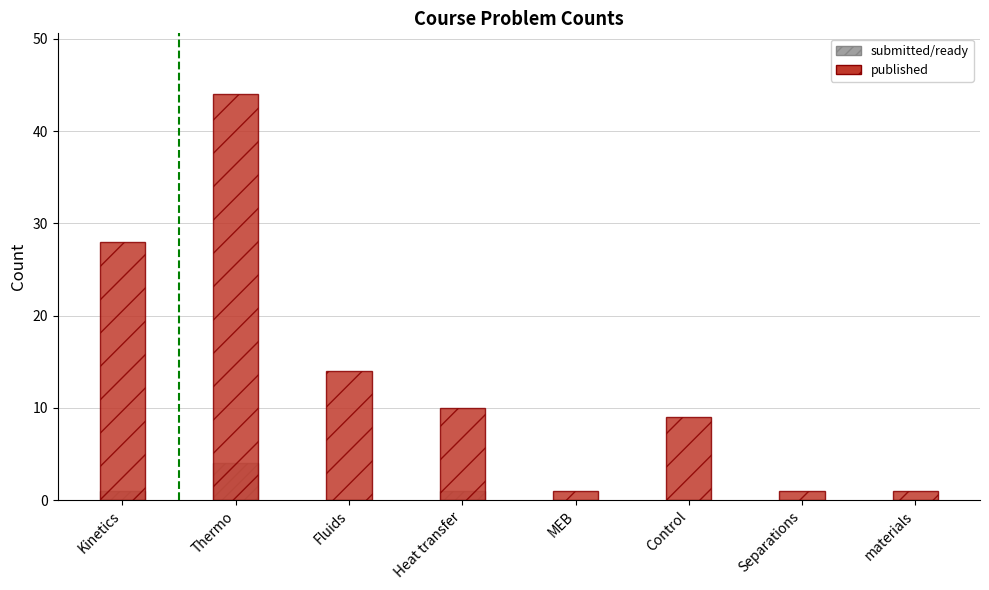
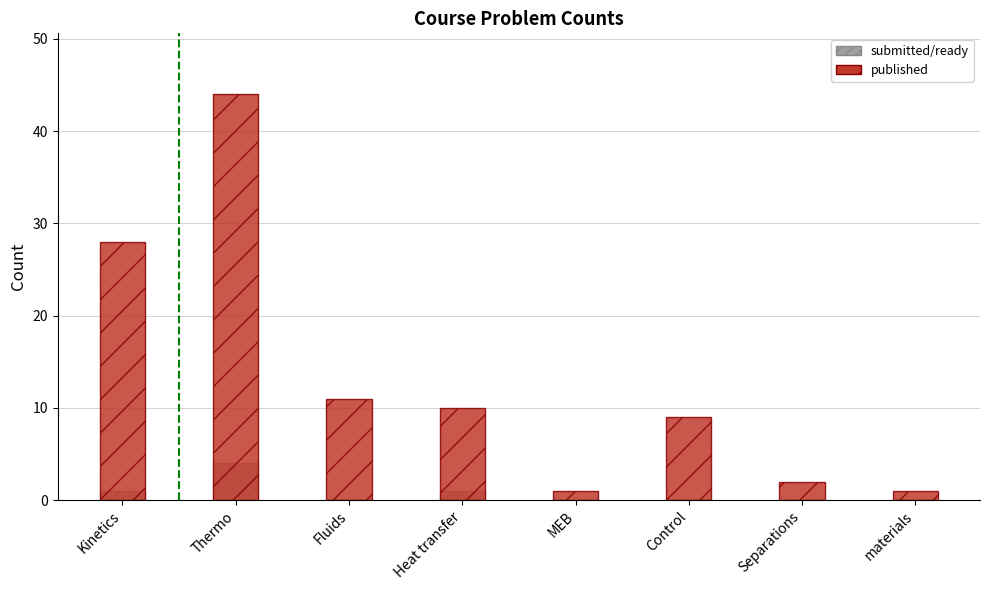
published, Fluids: 14 -> 11
published, Separations: 1 -> 2
